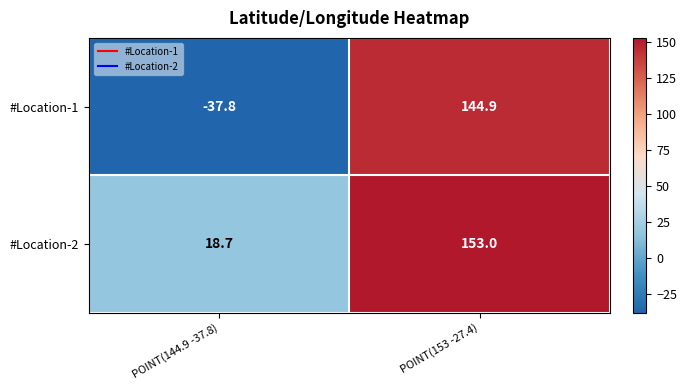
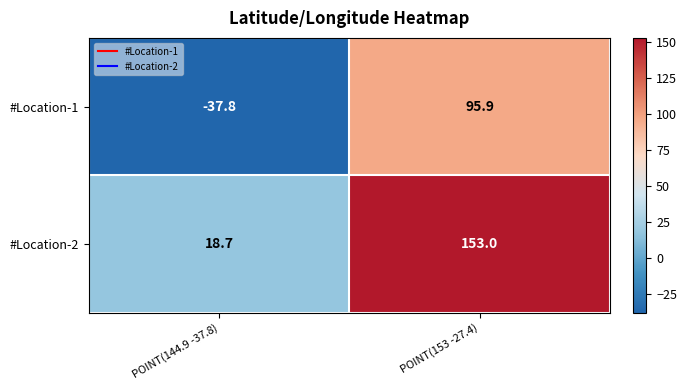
#Location-1, POINT(153 -27.4): 144.9 -> 95.9
